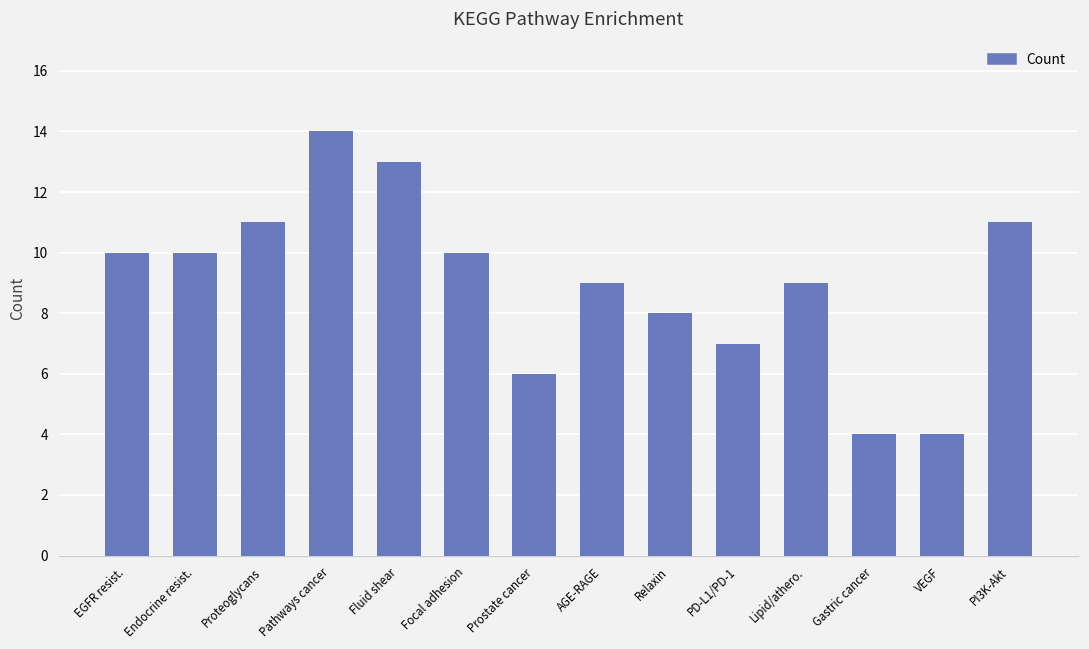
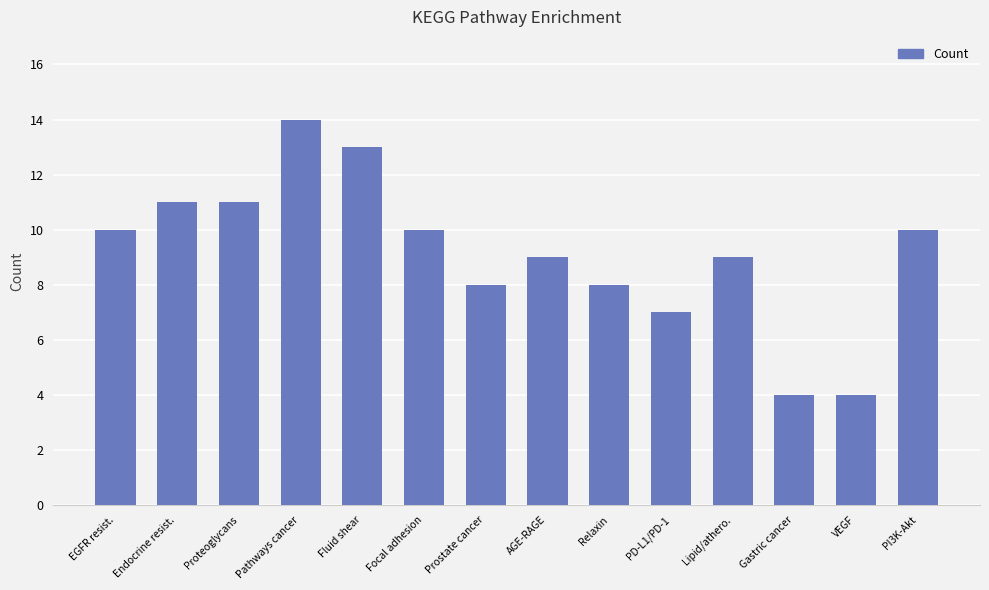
Endocrine resist.: 10 -> 11
Prostate cancer: 6 -> 8
PI3K-Akt: 11 -> 10
